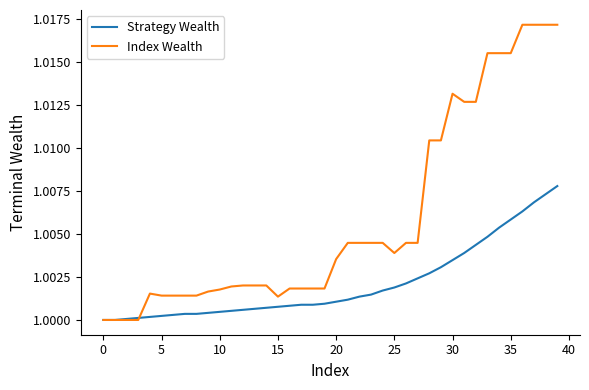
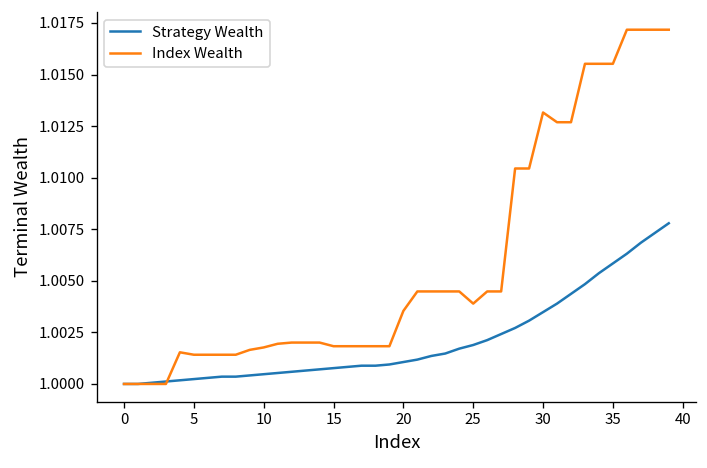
Index Wealth, 15: 1.0014 -> 1.0018
